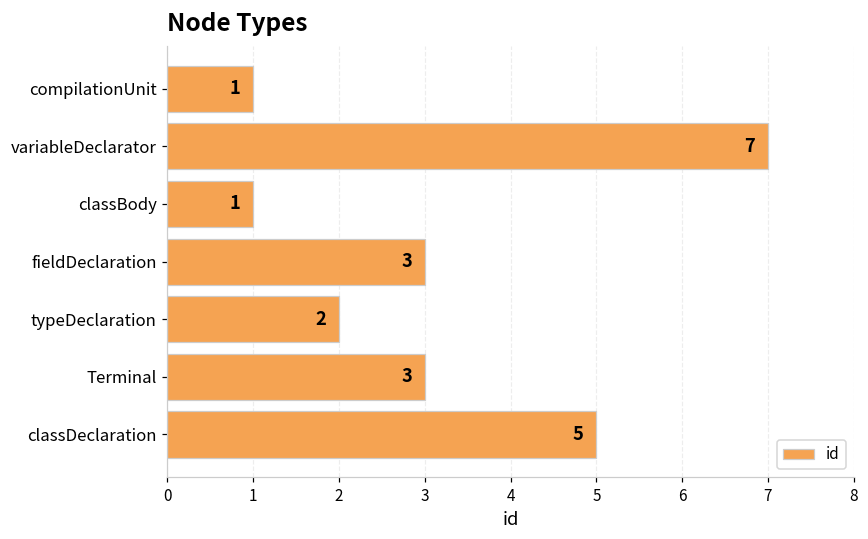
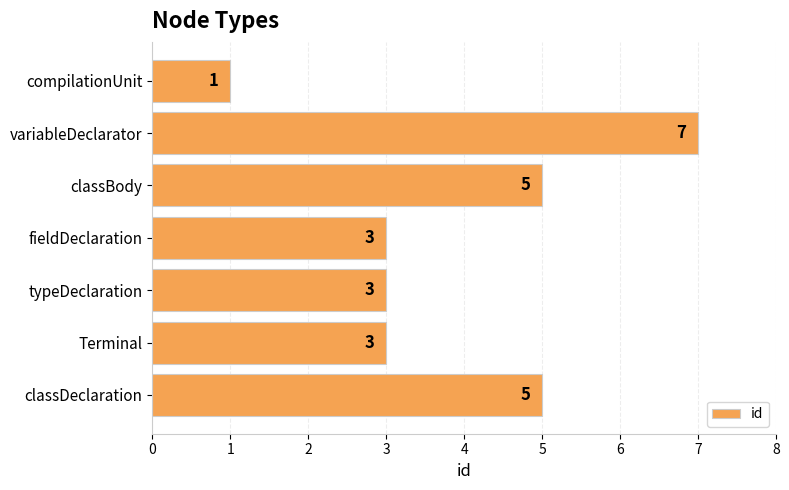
classBody: 1 -> 5
typeDeclaration: 2 -> 3
